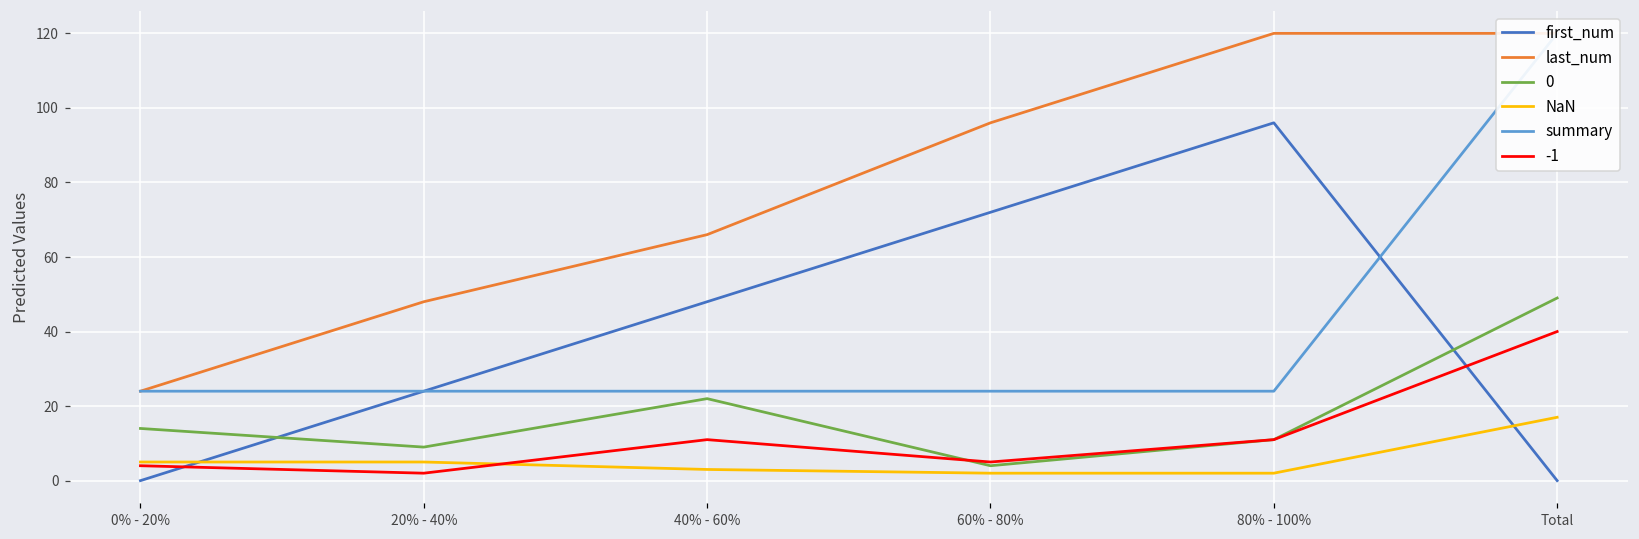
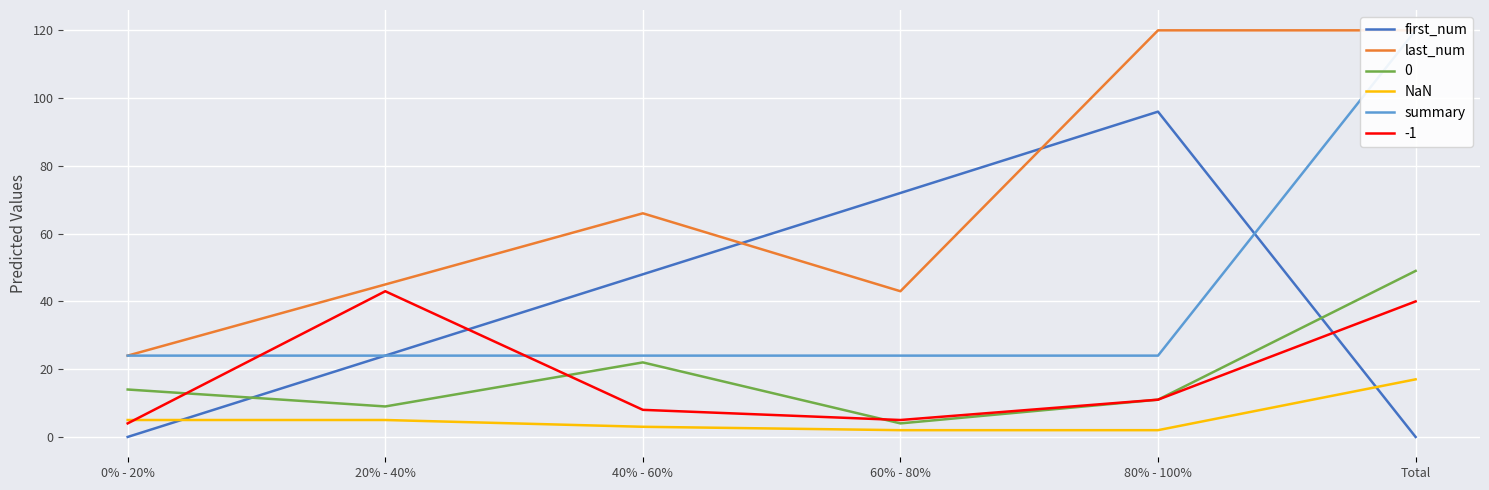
last_num, 20% - 40%: 48 -> 45
-1, 20% - 40%: 2 -> 43
-1, 40% - 60%: 11 -> 8
last_num, 60% - 80%: 96 -> 43
